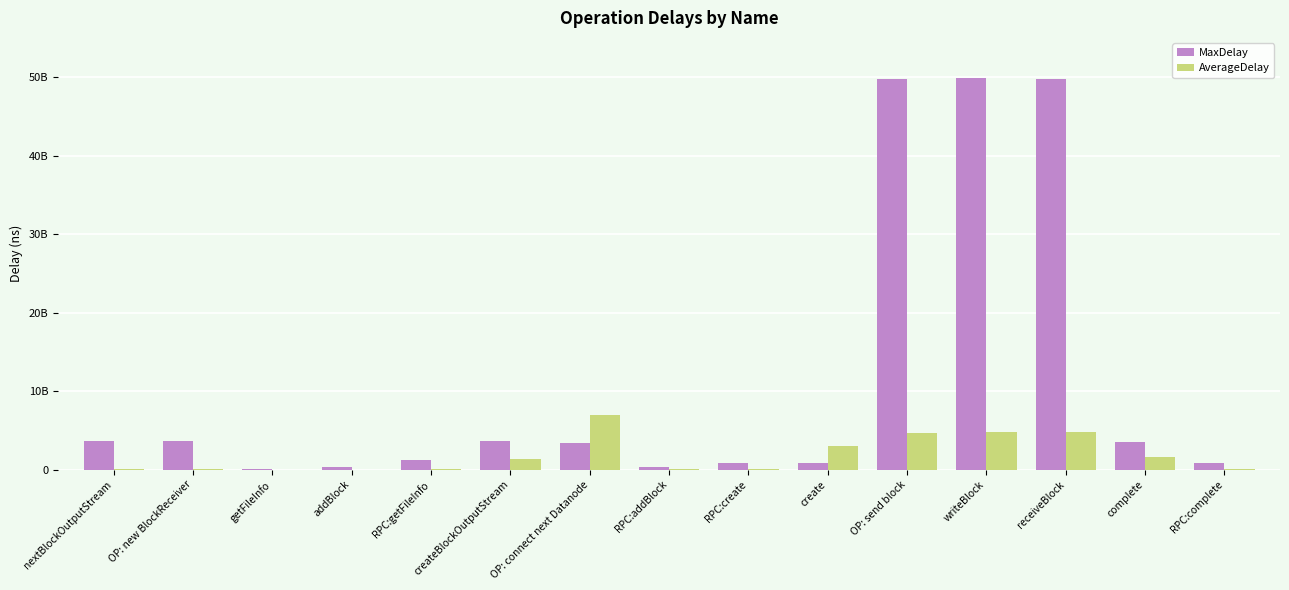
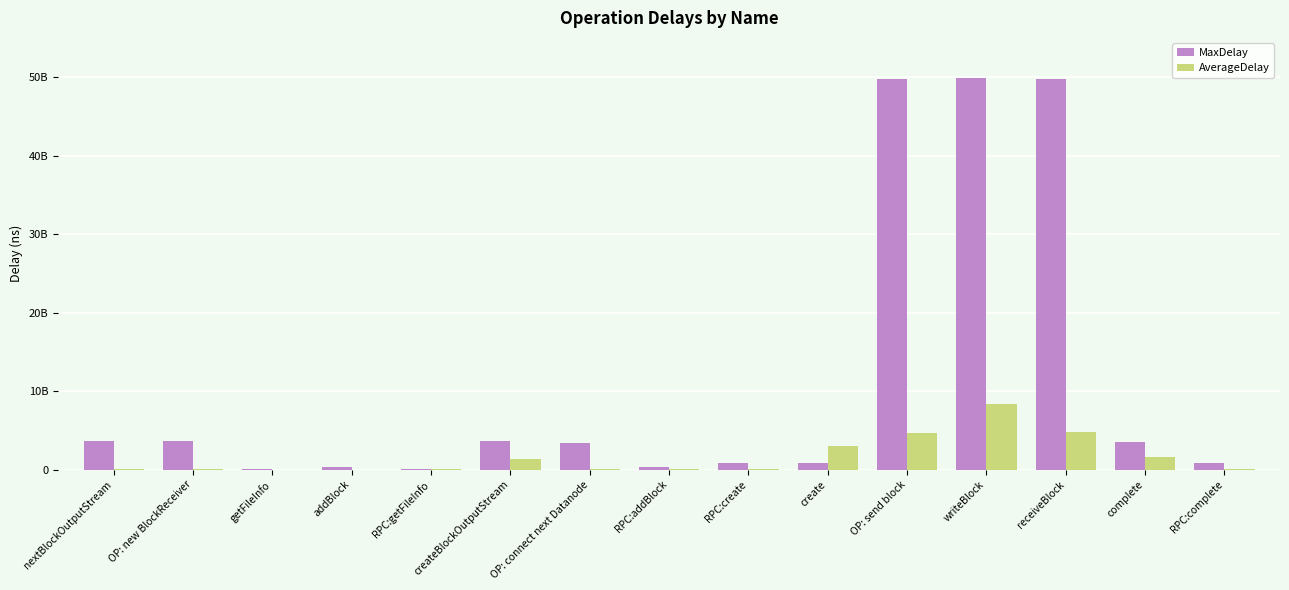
MaxDelay, RPC:getFileInfo: 1000000000 -> 0
AverageDelay, OP: connect next Datanode: 7000000000 -> 0
AverageDelay, writeBlock: 5000000000 -> 8000000000
